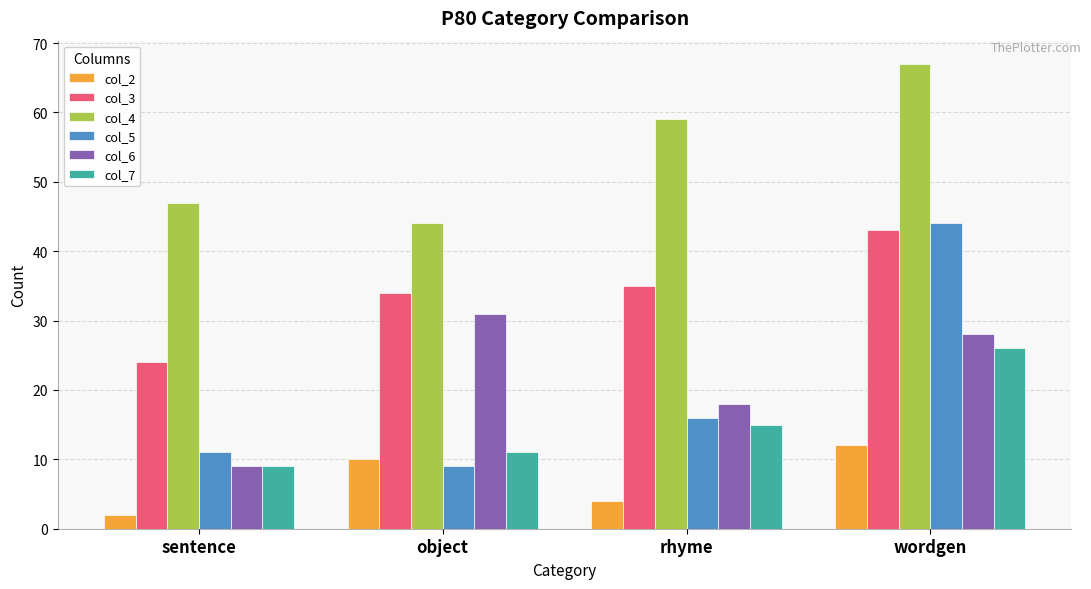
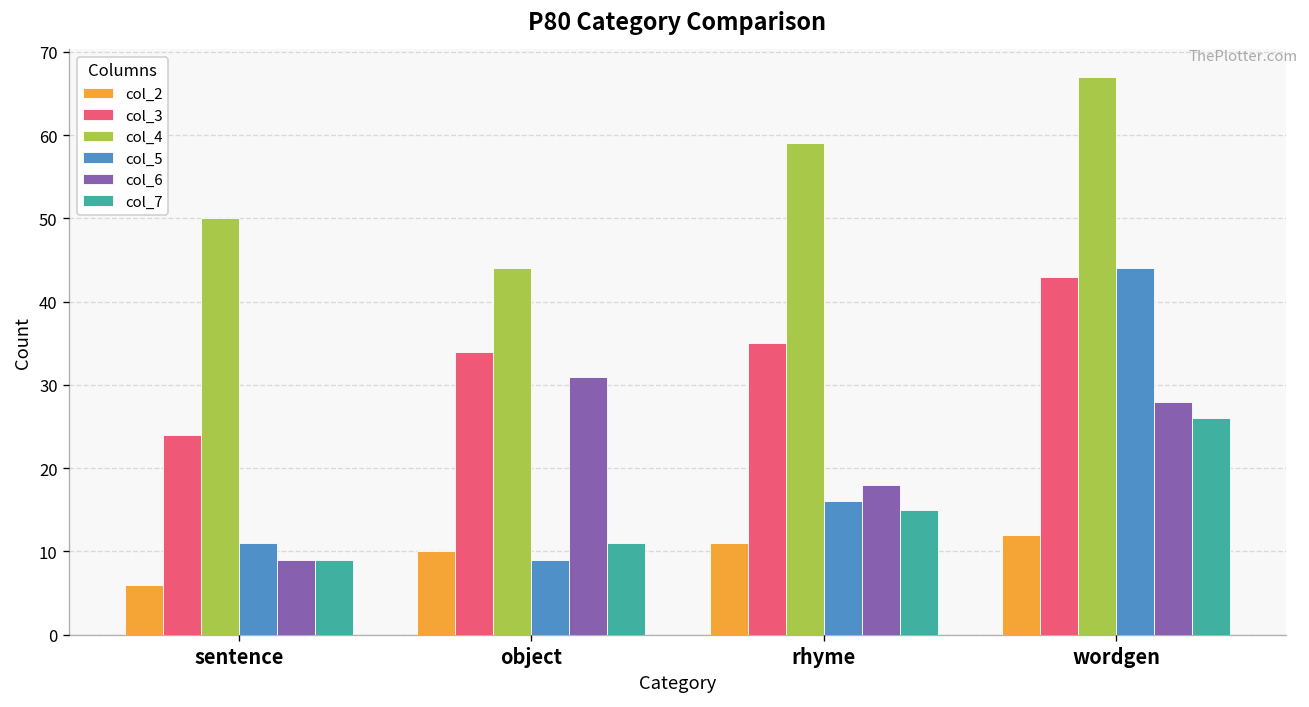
col_2, sentence: 2 -> 6
col_4, sentence: 47 -> 50
col_2, rhyme: 4 -> 11
